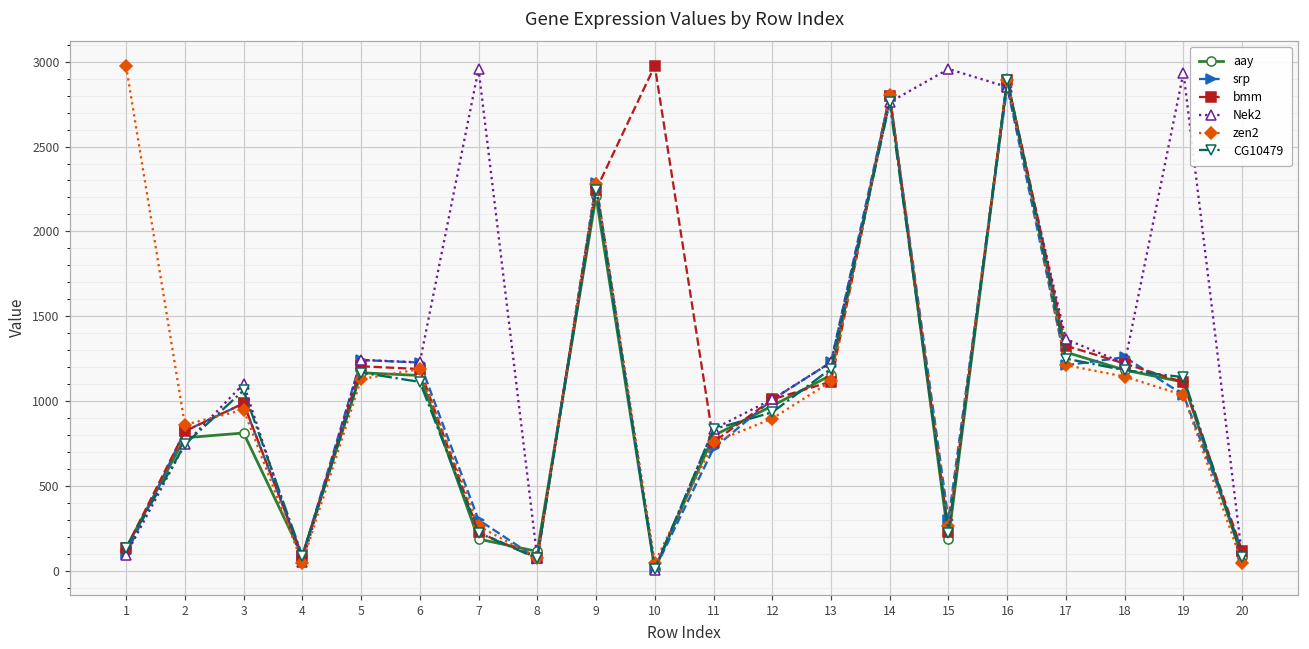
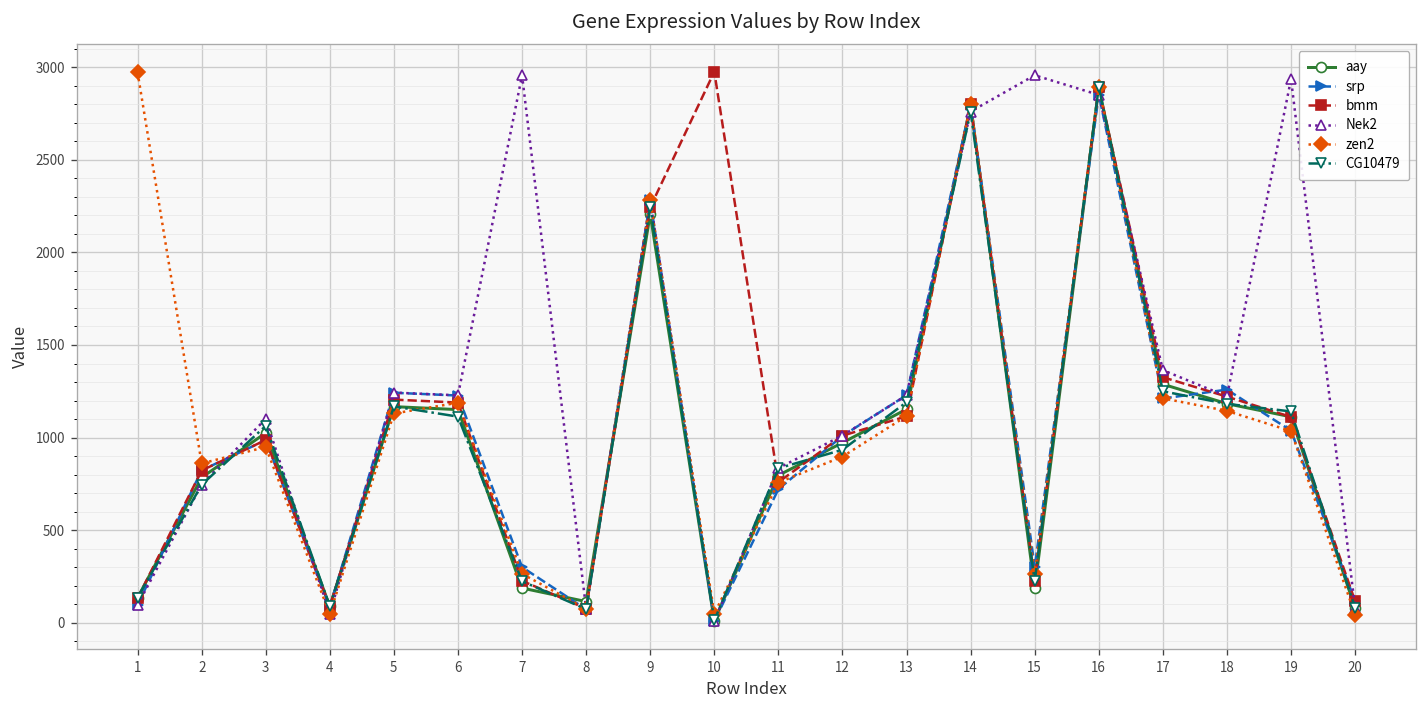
aay, 3: 810 -> 1030
